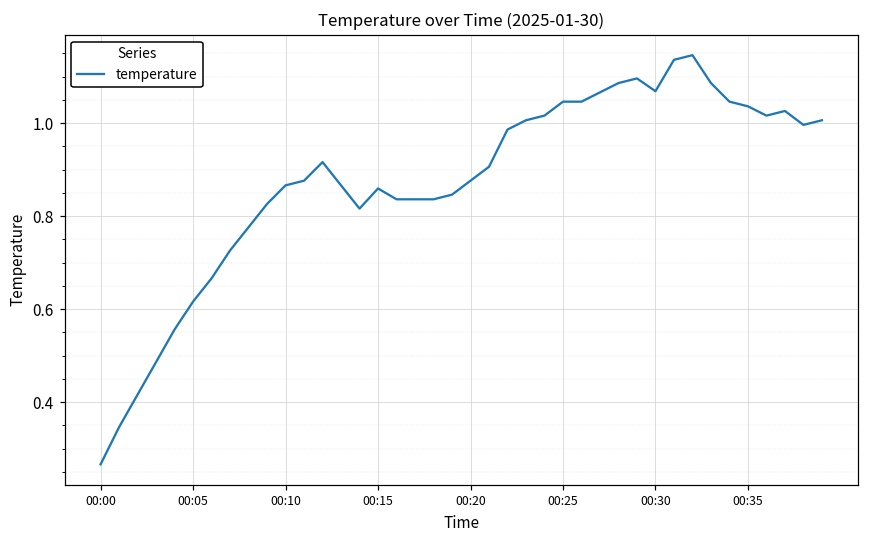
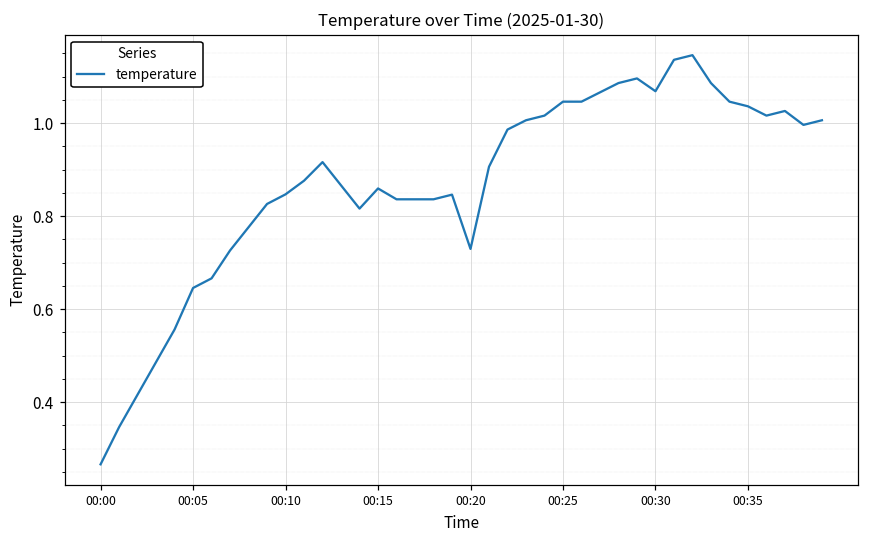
00:05: 0.62 -> 0.65
00:10: 0.87 -> 0.85
00:20: 0.88 -> 0.73
